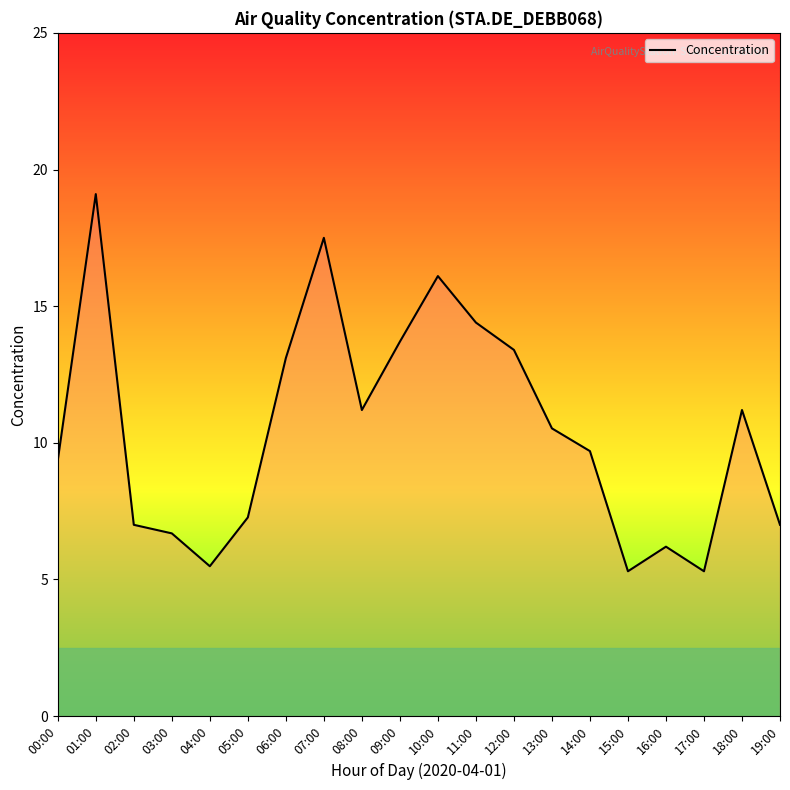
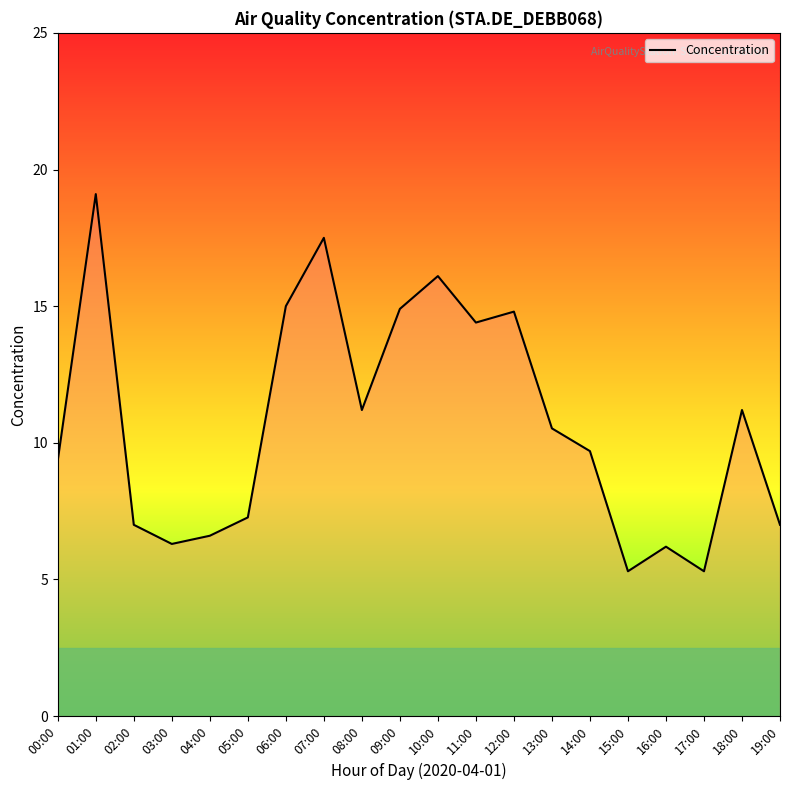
03:00: 6.7 -> 6.3
04:00: 5.5 -> 6.6
06:00: 13.1 -> 15.0
09:00: 13.7 -> 14.9
12:00: 13.4 -> 14.8
